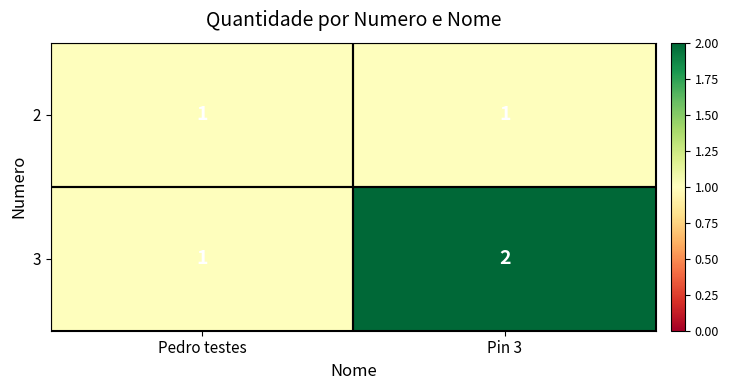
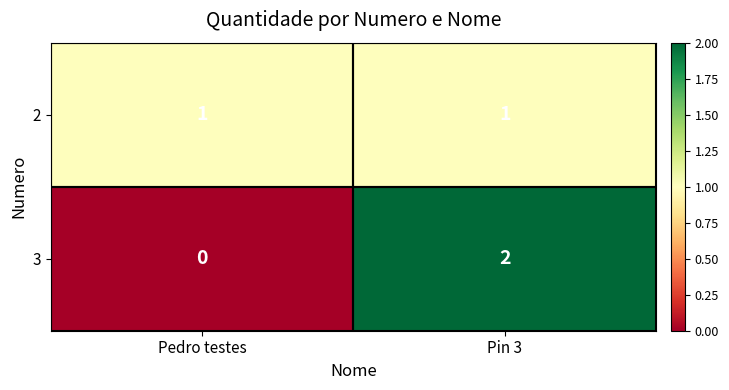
3, Pedro testes: 1 -> 0
